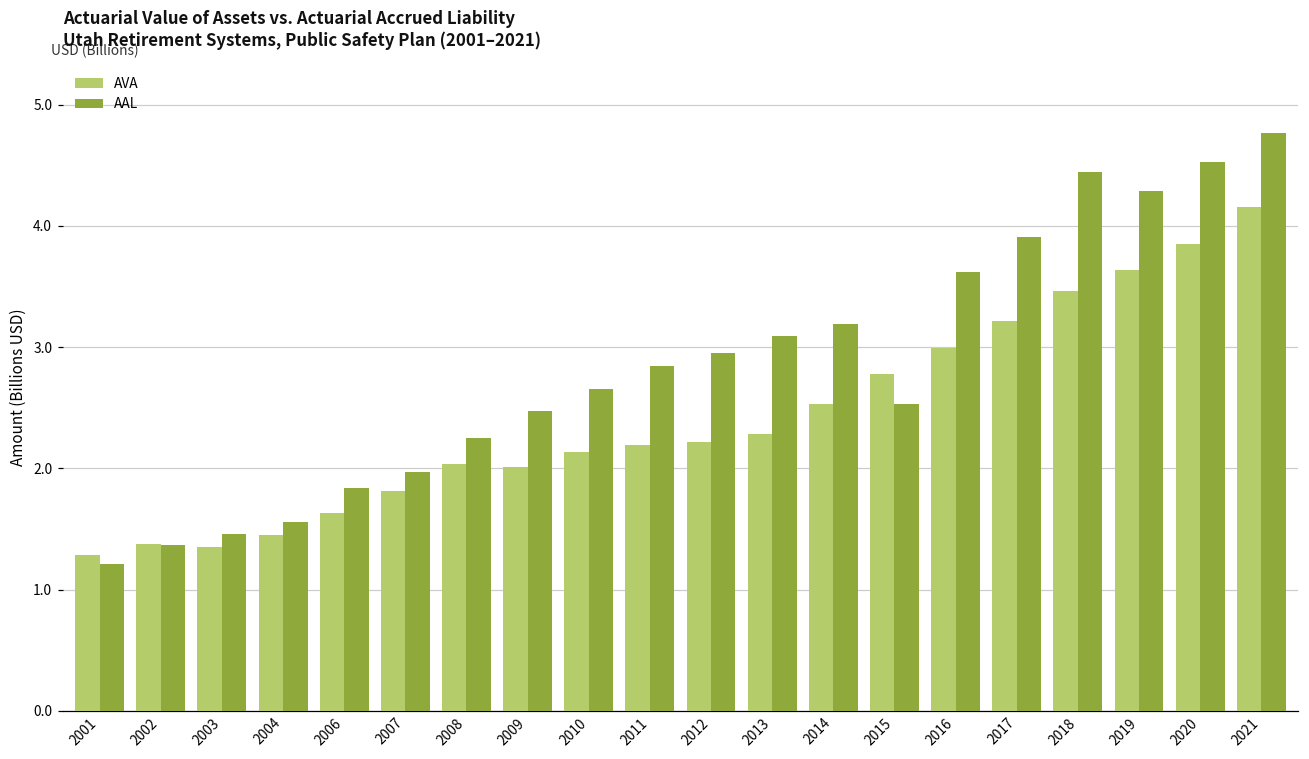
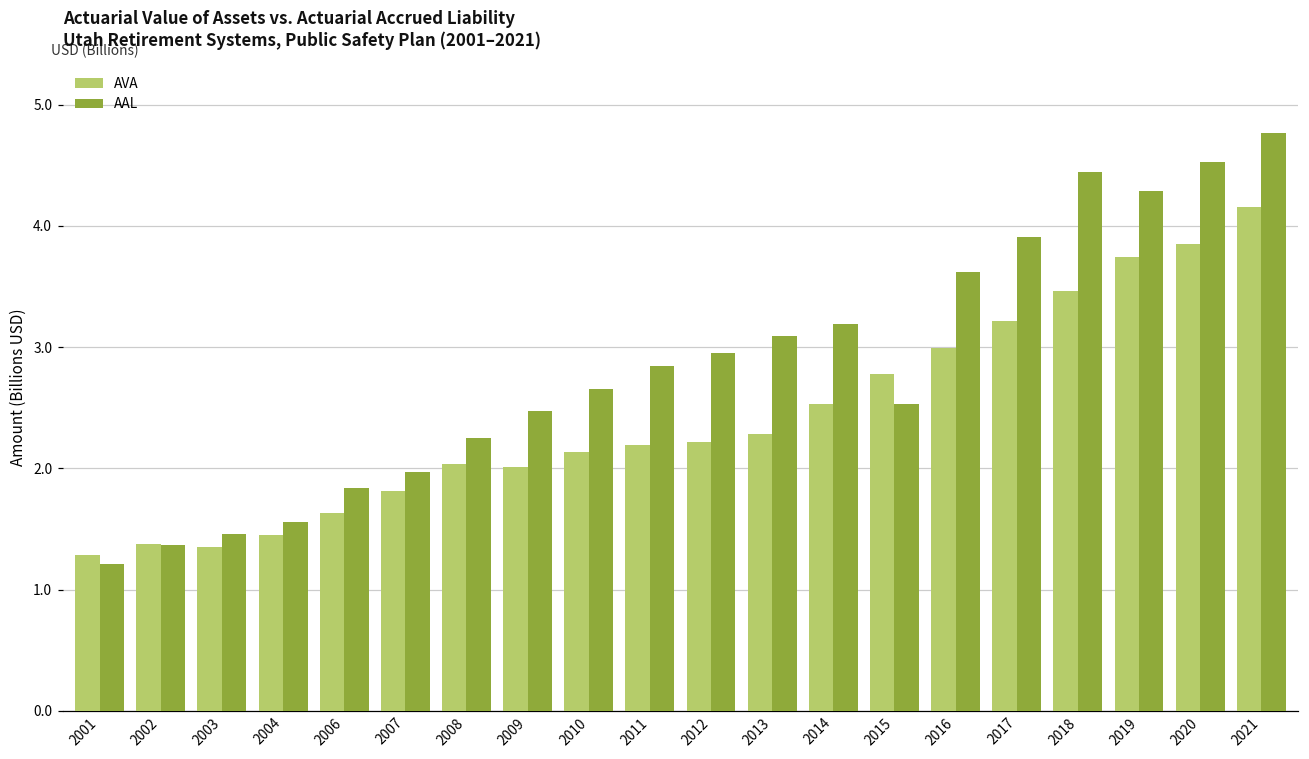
AVA, 2019: 3.64 -> 3.74
